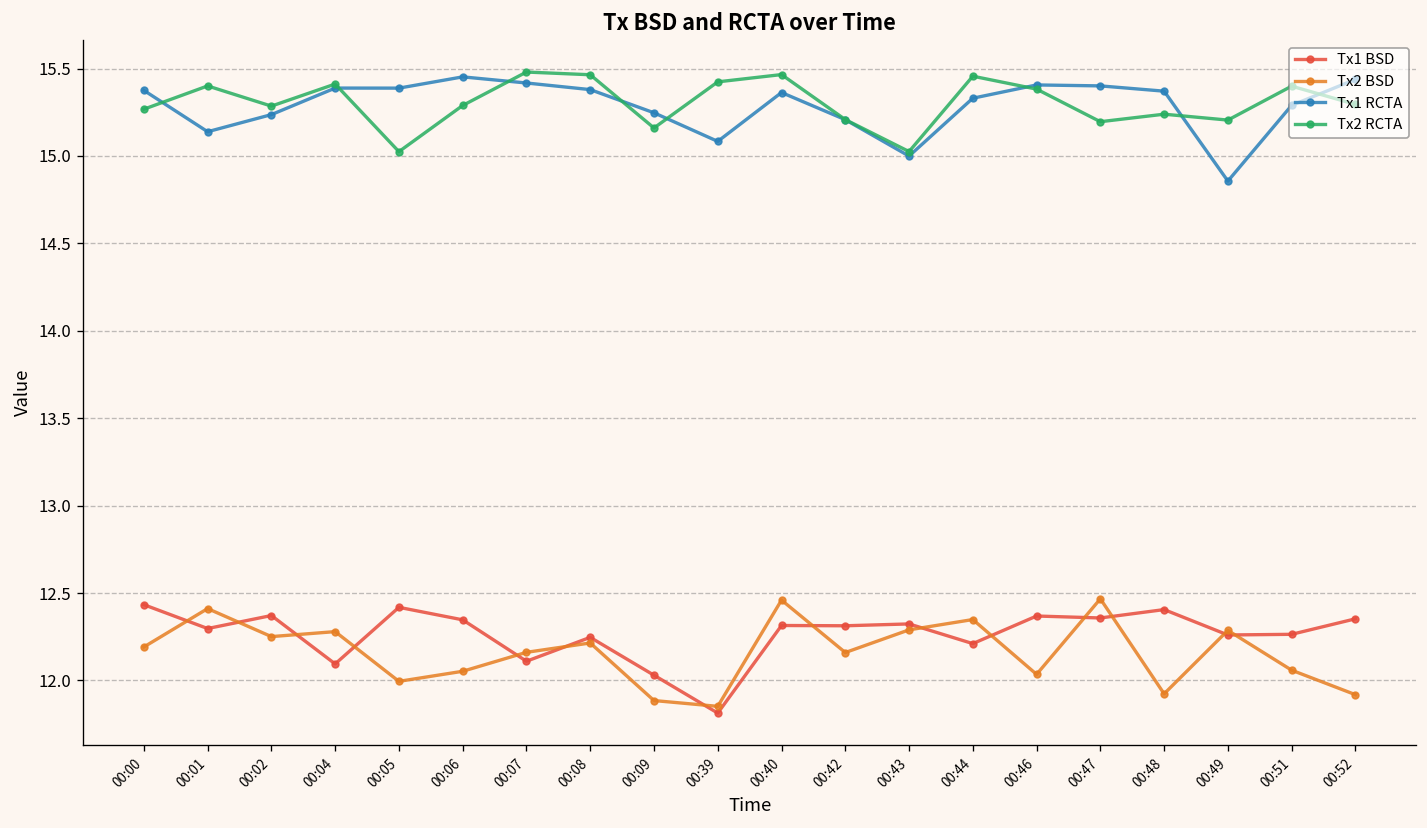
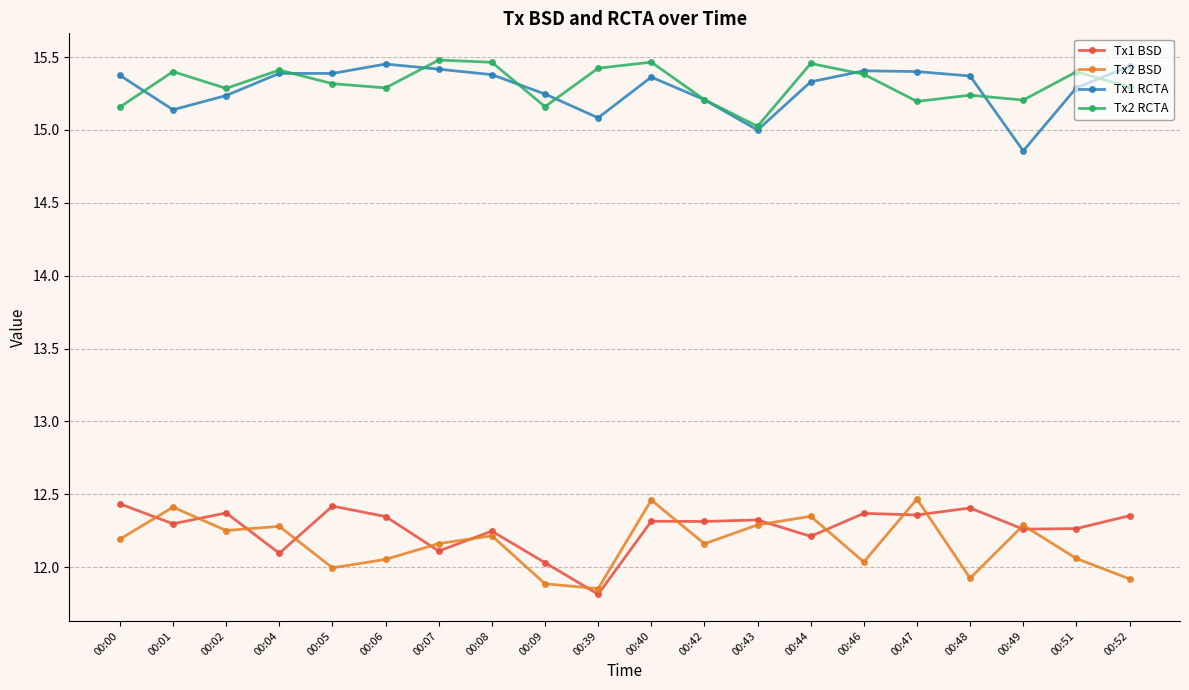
Tx2 RCTA, 00:00: 15.27 -> 15.16
Tx2 RCTA, 00:05: 15.02 -> 15.32
